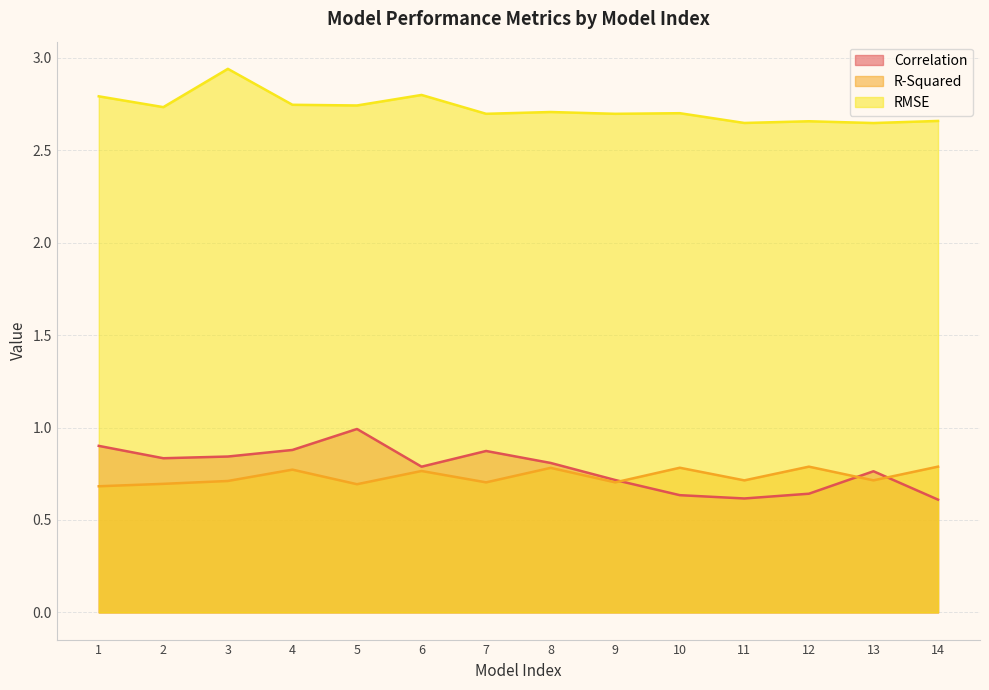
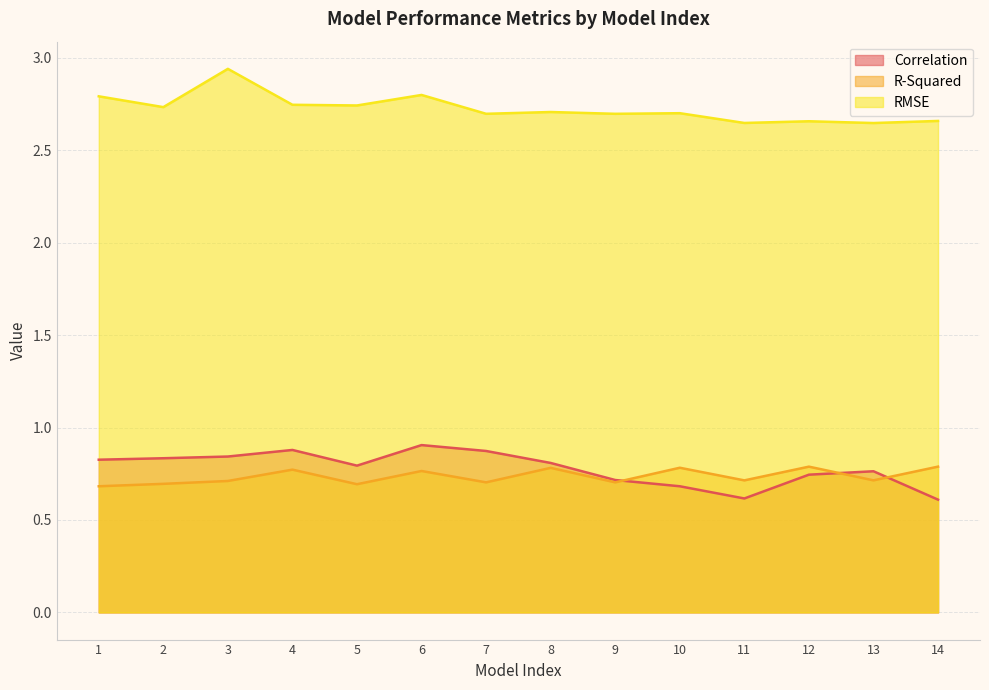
Correlation, 1: 0.90 -> 0.83
Correlation, 5: 0.99 -> 0.79
Correlation, 6: 0.79 -> 0.91
Correlation, 10: 0.63 -> 0.68
Correlation, 12: 0.64 -> 0.74
